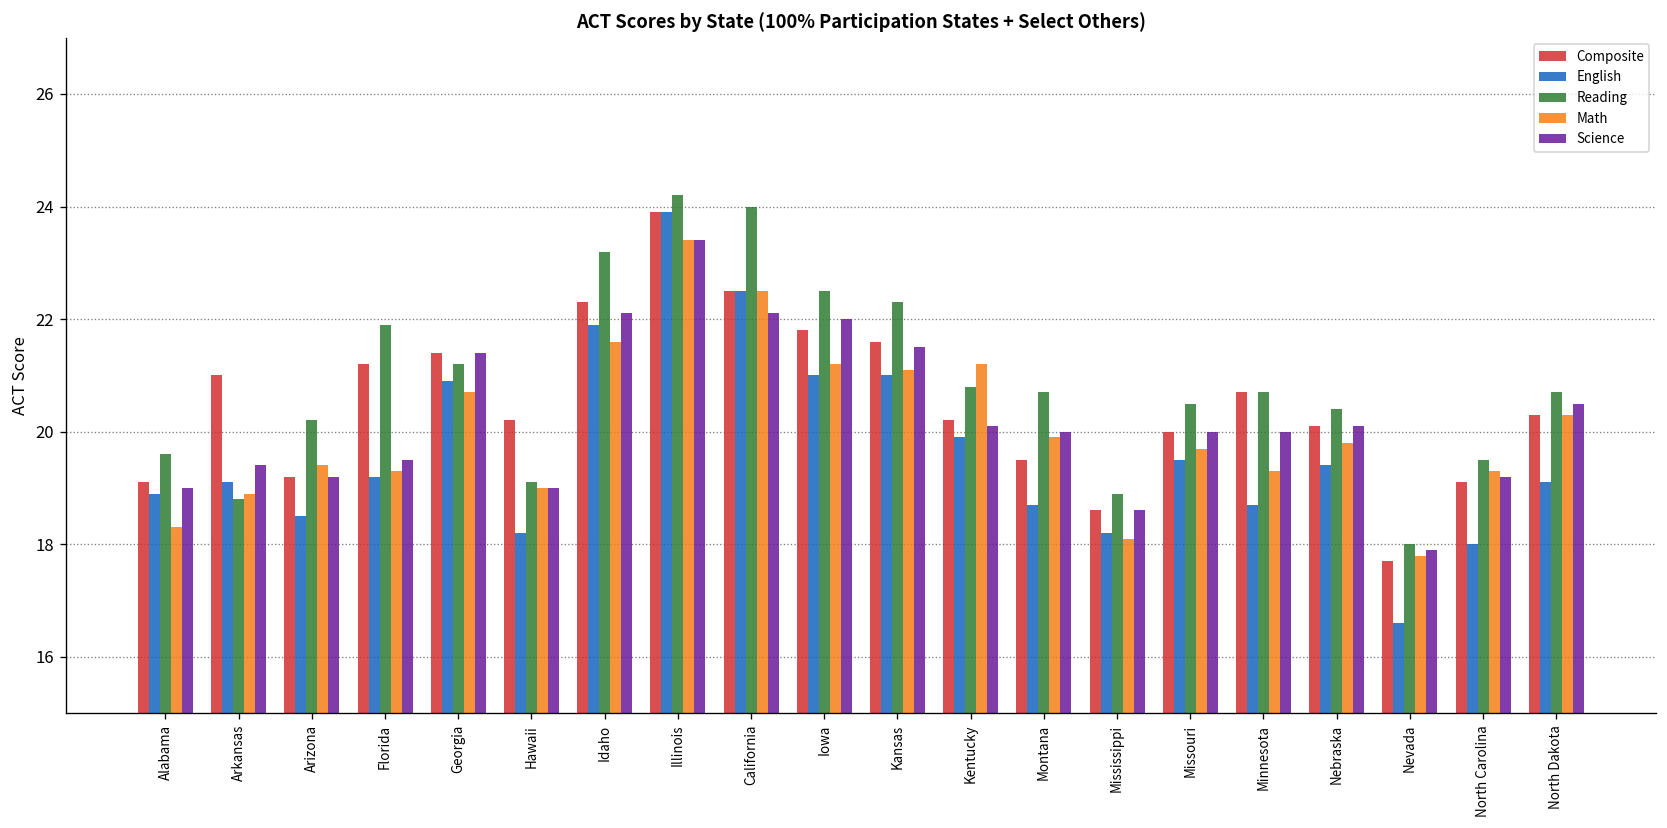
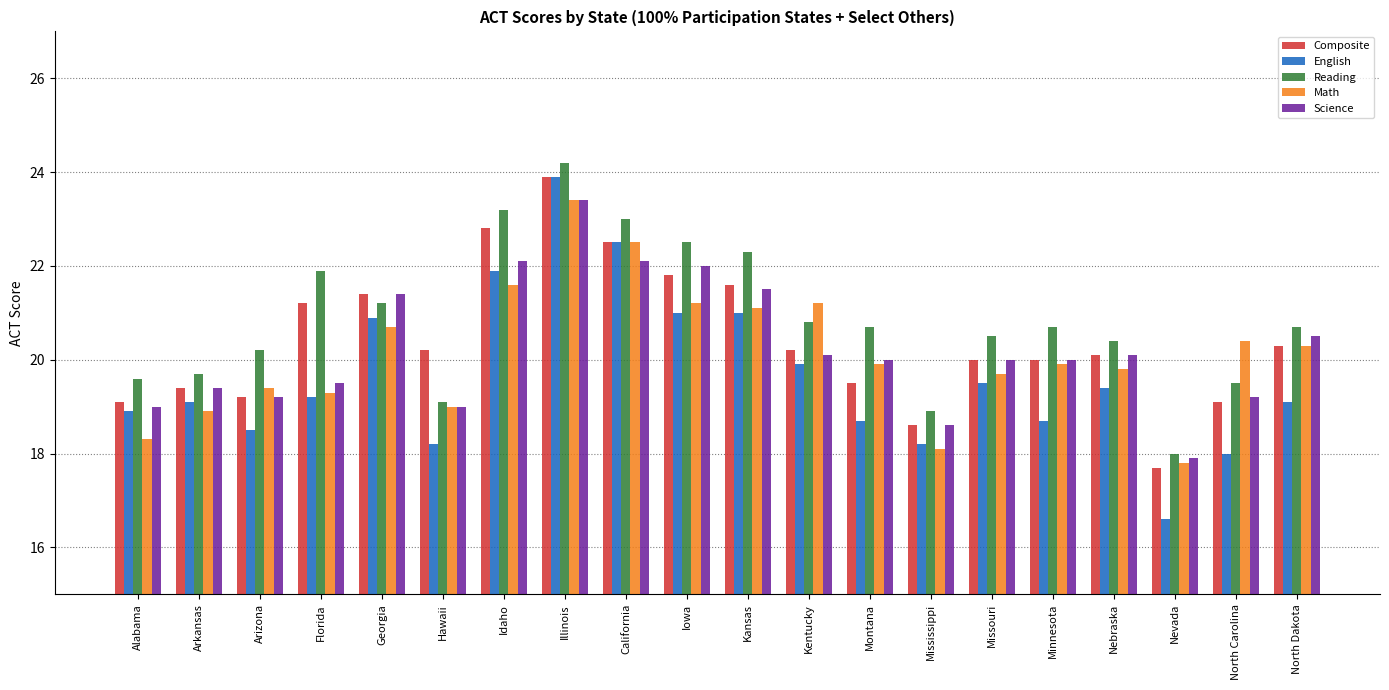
Composite, Arkansas: 21.0 -> 19.4
Reading, Arkansas: 18.8 -> 19.7
Composite, Idaho: 22.3 -> 22.8
Reading, California: 24 -> 23
Composite, Minnesota: 20.7 -> 20.0
Math, Minnesota: 19.3 -> 19.9
Math, North Carolina: 19.3 -> 20.4
